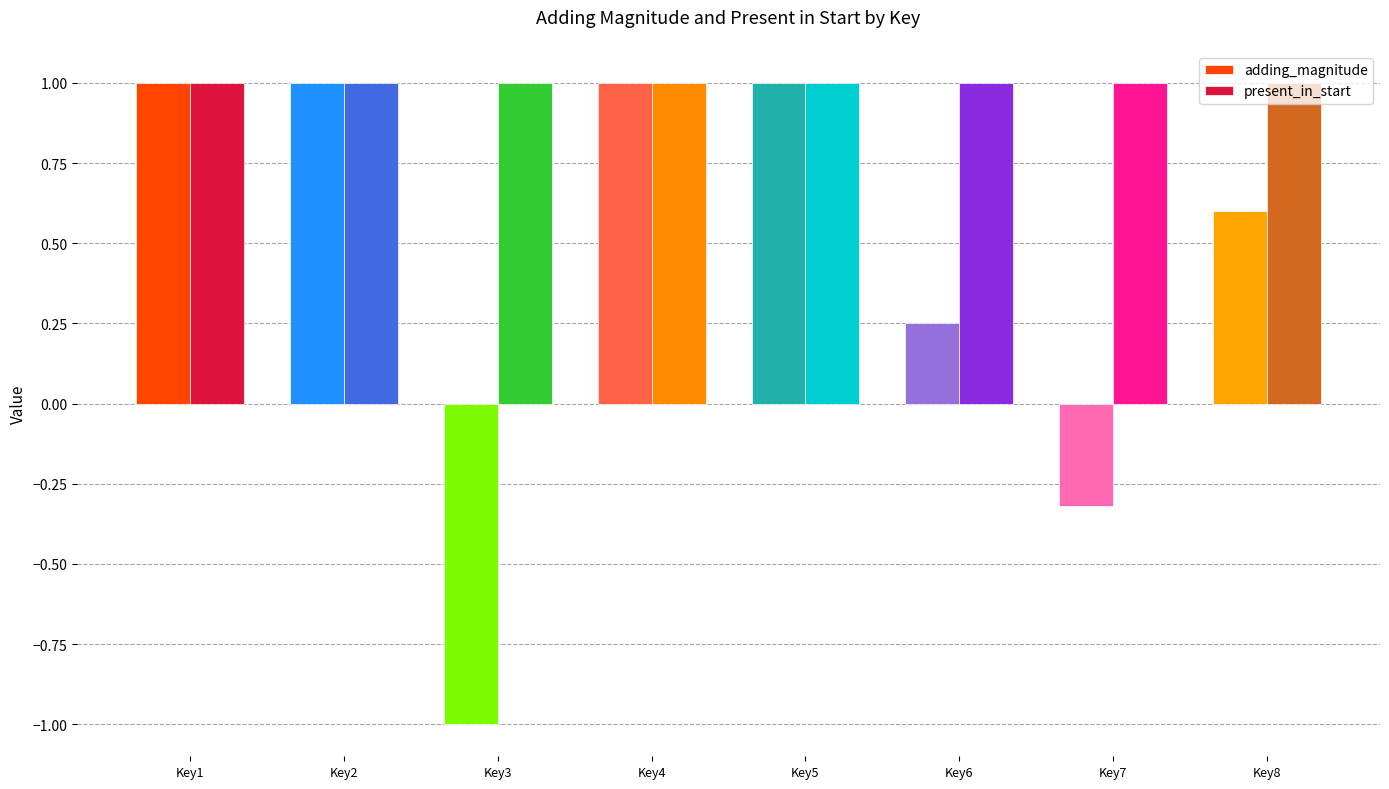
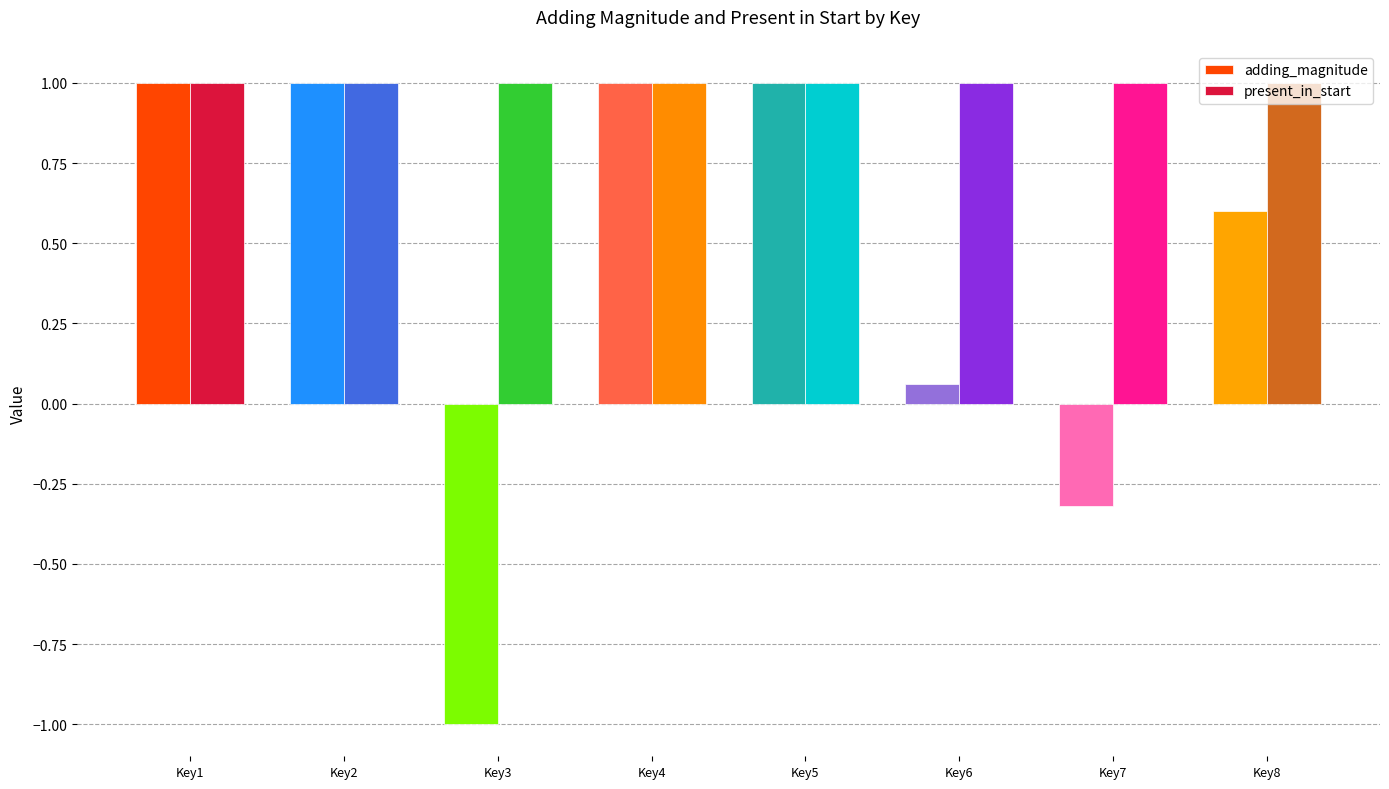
adding_magnitude, Key6: 0.25 -> 0.06
